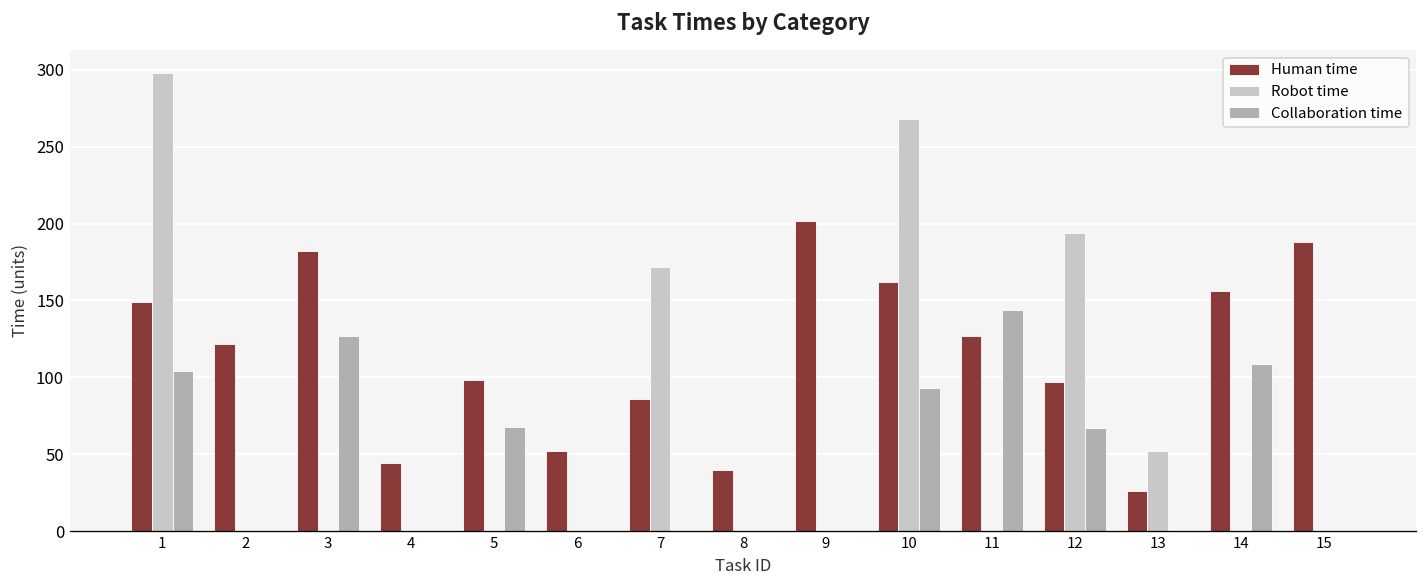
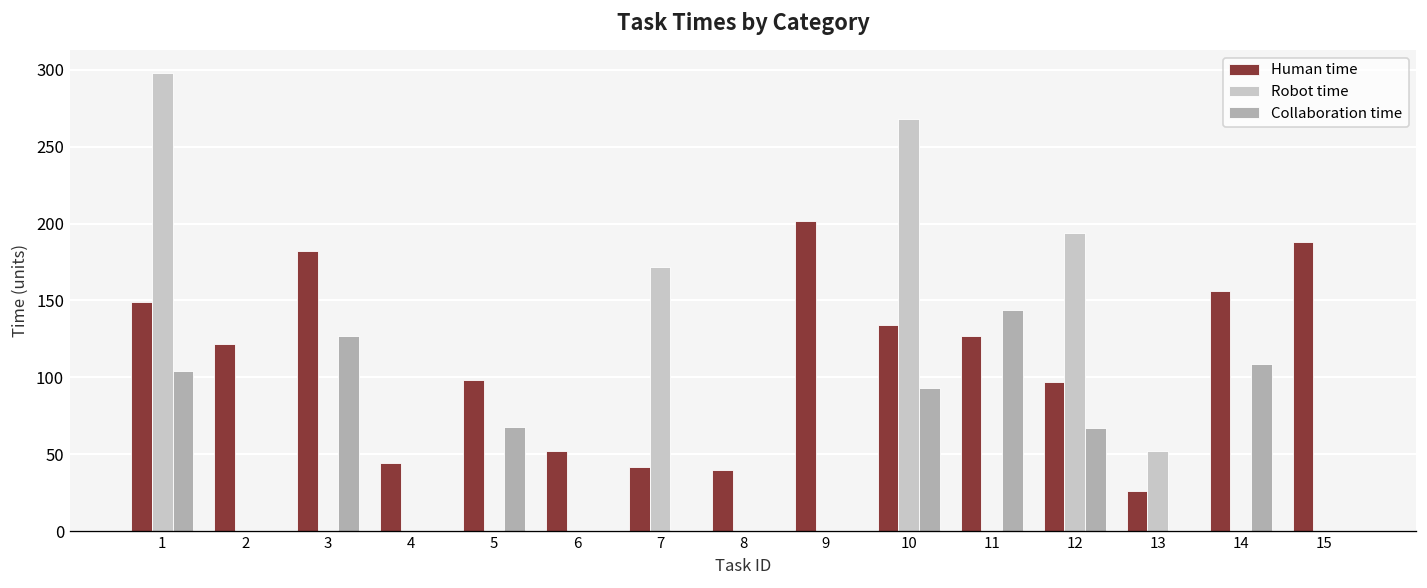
Human time, 7: 86 -> 42
Human time, 10: 162 -> 134
